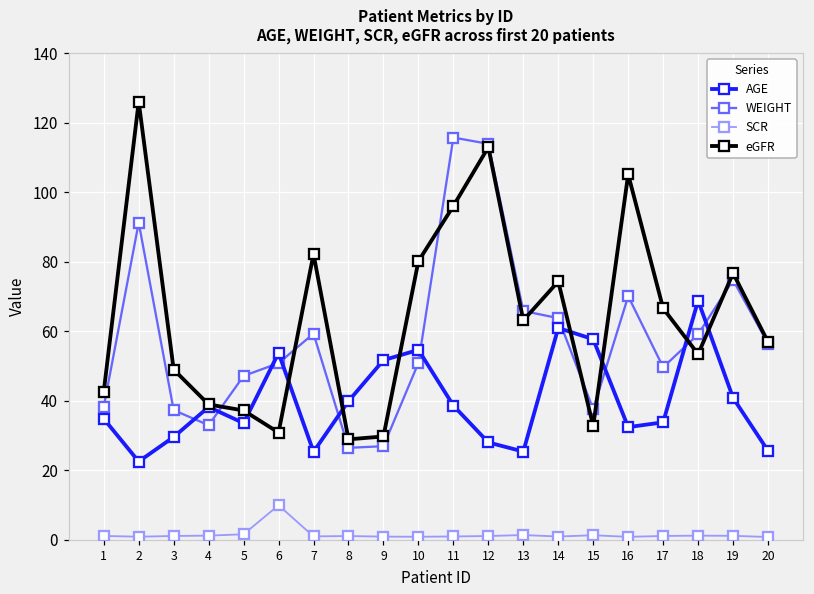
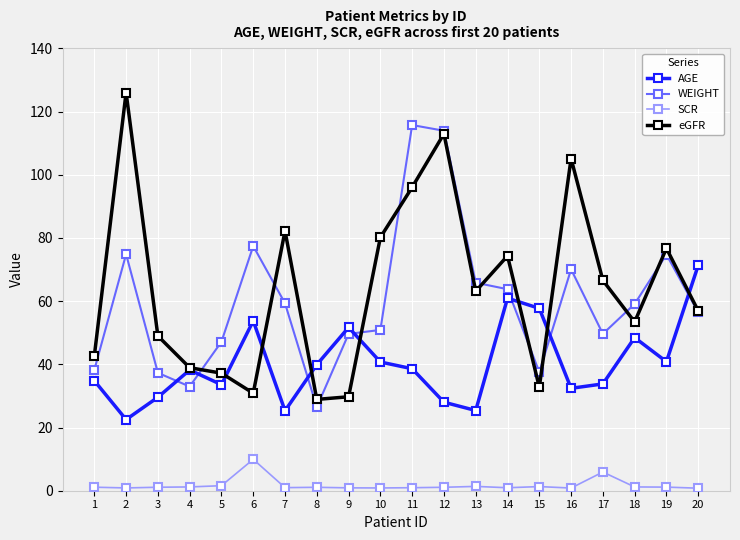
WEIGHT, 2: 91 -> 75
WEIGHT, 6: 51 -> 77
WEIGHT, 9: 27 -> 50
AGE, 10: 55 -> 41
SCR, 17: 1 -> 6
AGE, 18: 69 -> 48
AGE, 20: 26 -> 71
